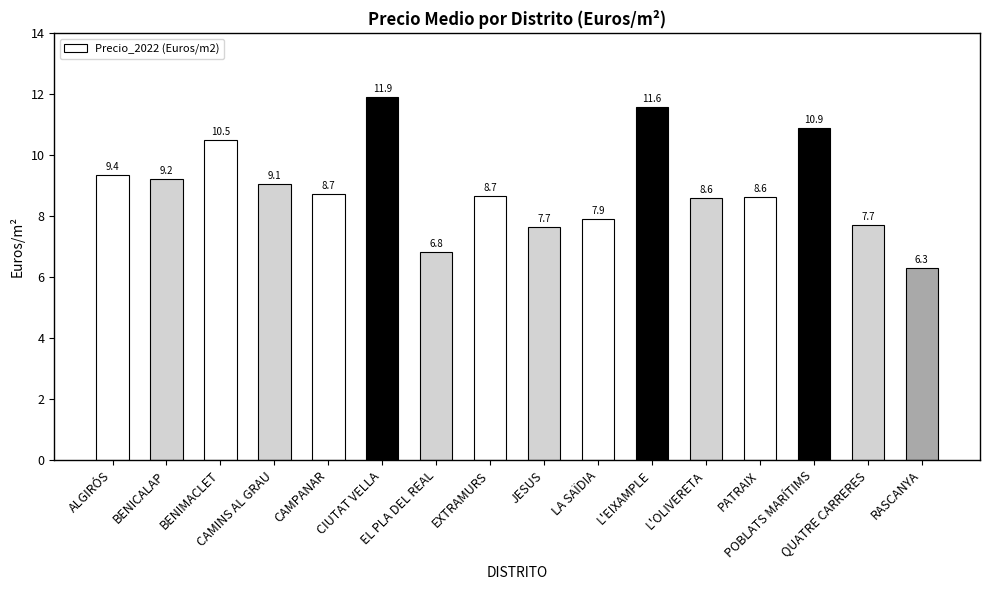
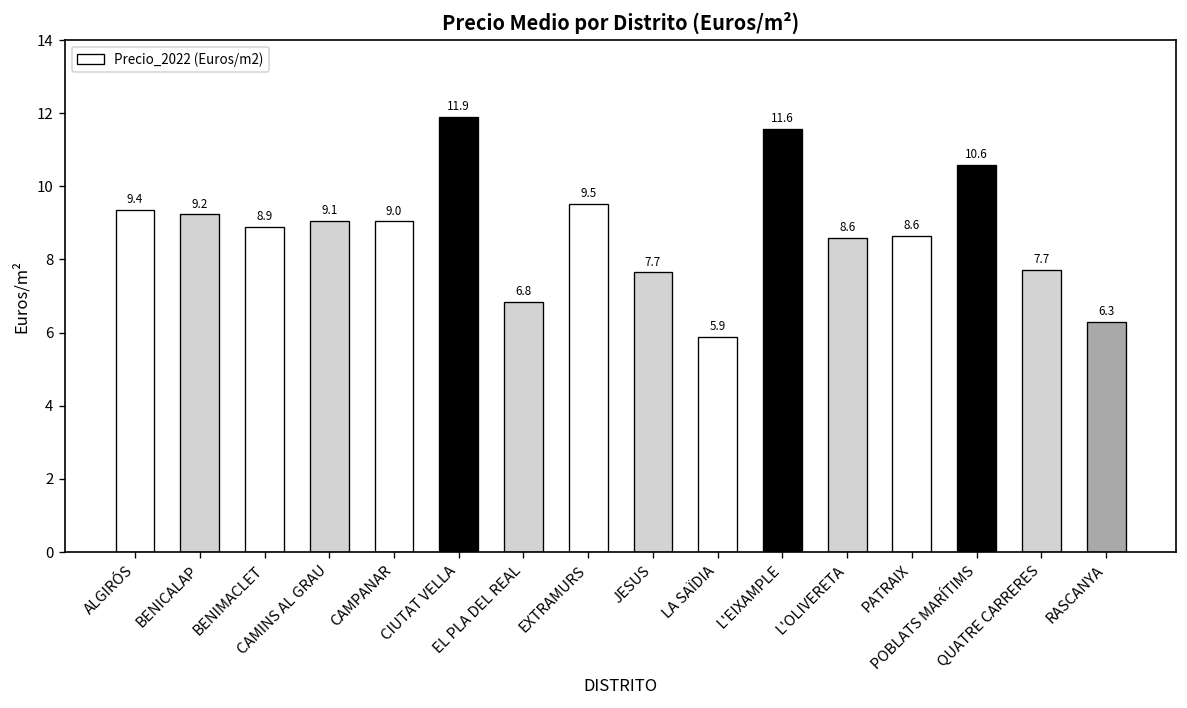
BENIMACLET: 10.5 -> 8.9
CAMPANAR: 8.7 -> 9.0
EXTRAMURS: 8.7 -> 9.5
LA SAÏDIA: 7.9 -> 5.9
POBLATS MARÍTIMS: 10.9 -> 10.6
